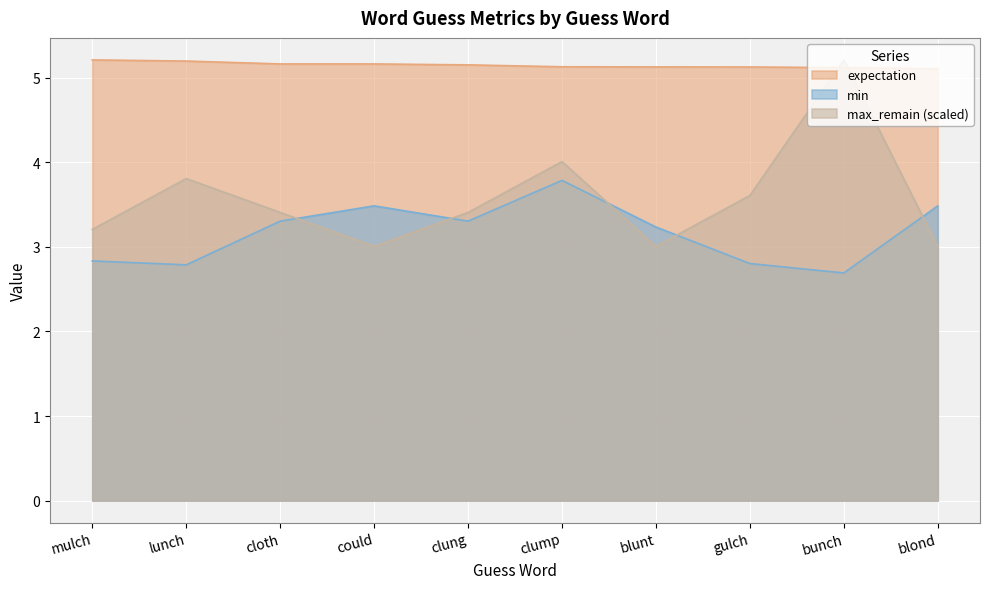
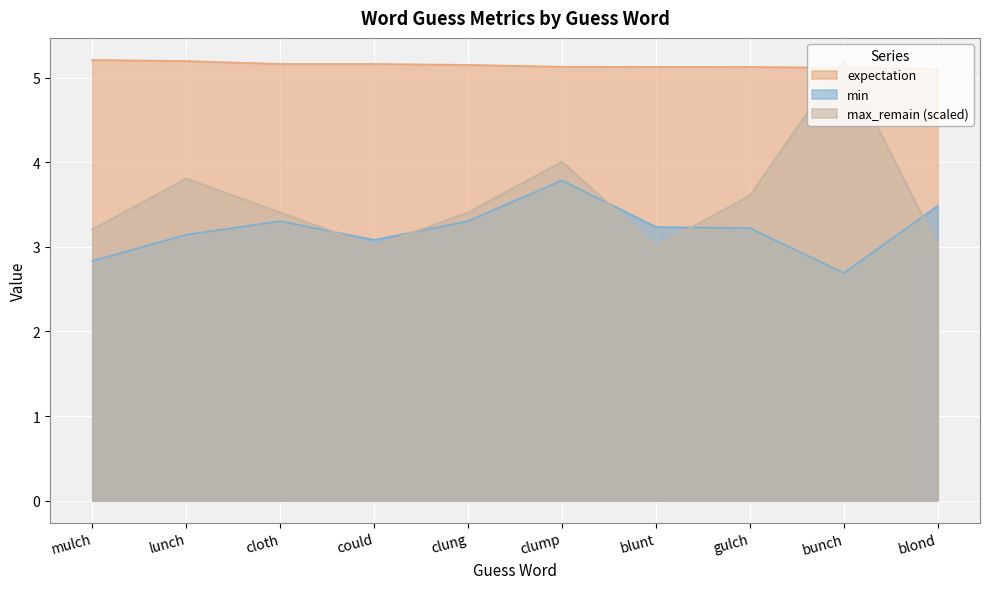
min, lunch: 2.8 -> 3.1
min, could: 3.5 -> 3.1
min, gulch: 2.8 -> 3.2
